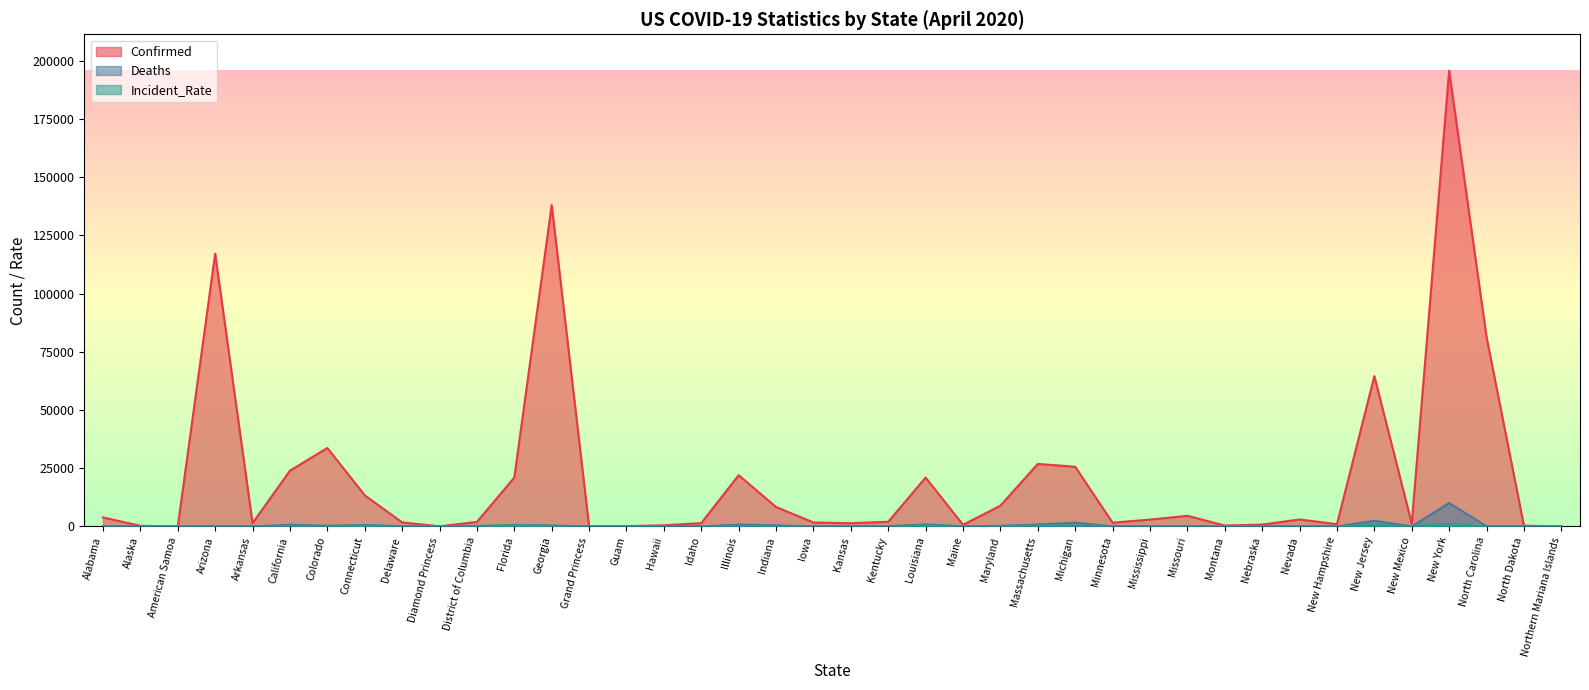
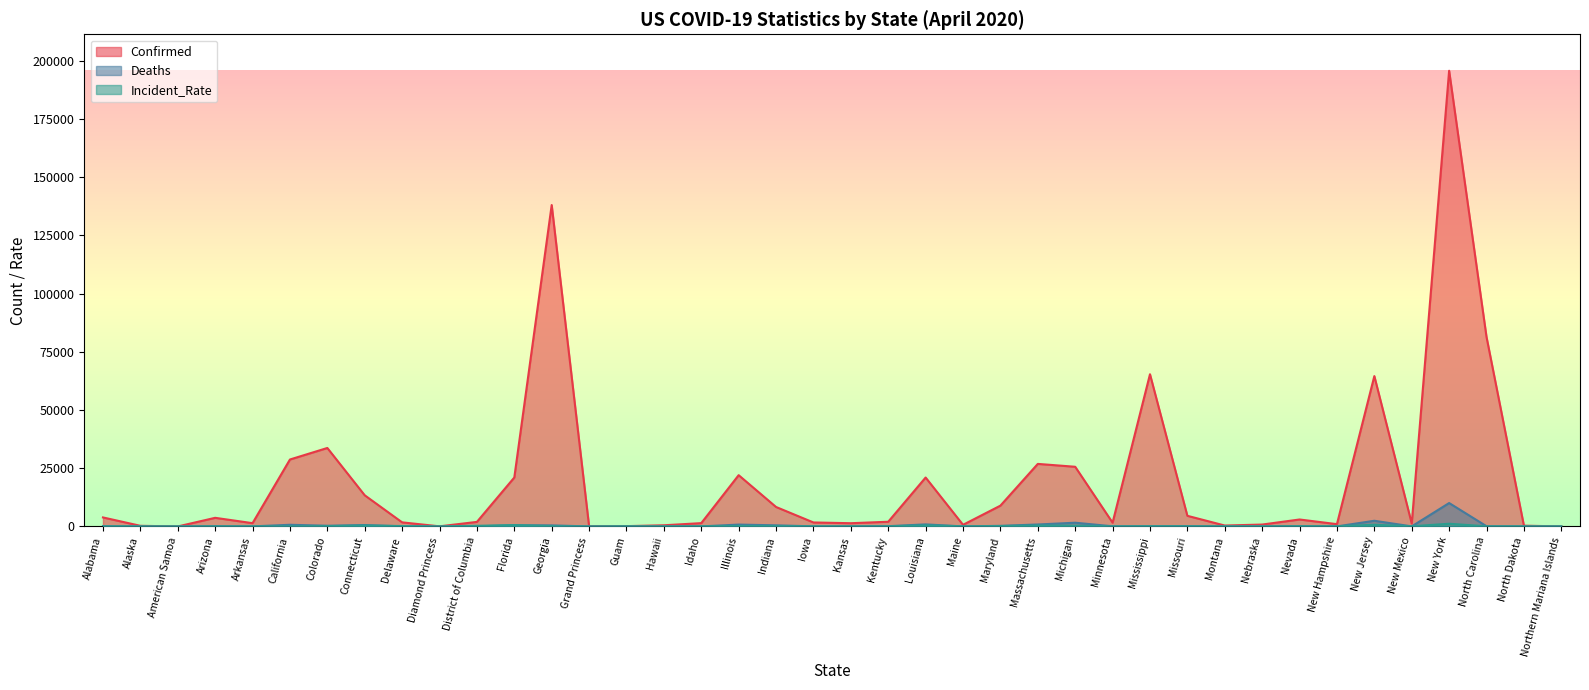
Confirmed, Arizona: 117000 -> 4000
Confirmed, California: 24000 -> 29000
Confirmed, Mississippi: 3000 -> 65000
